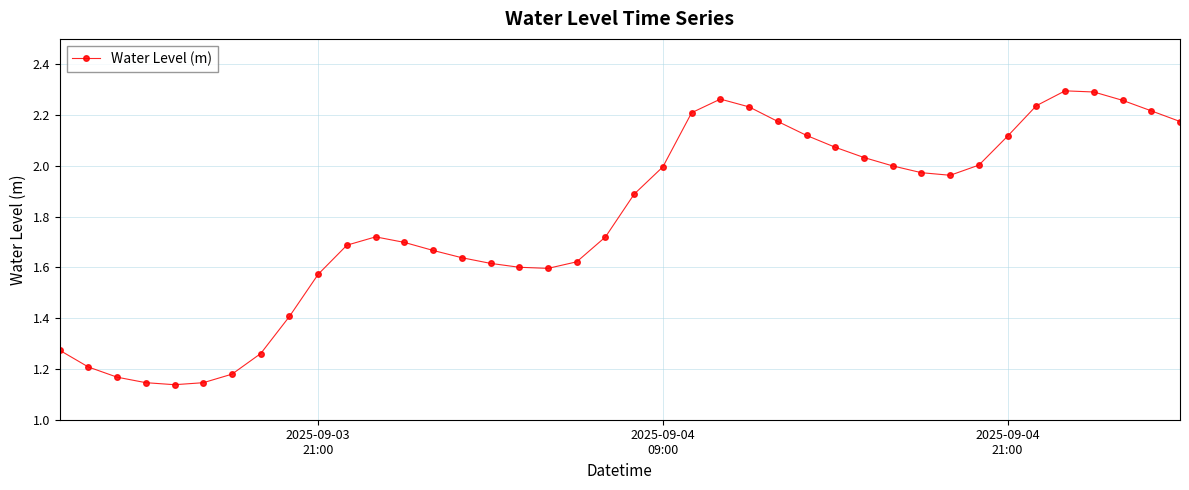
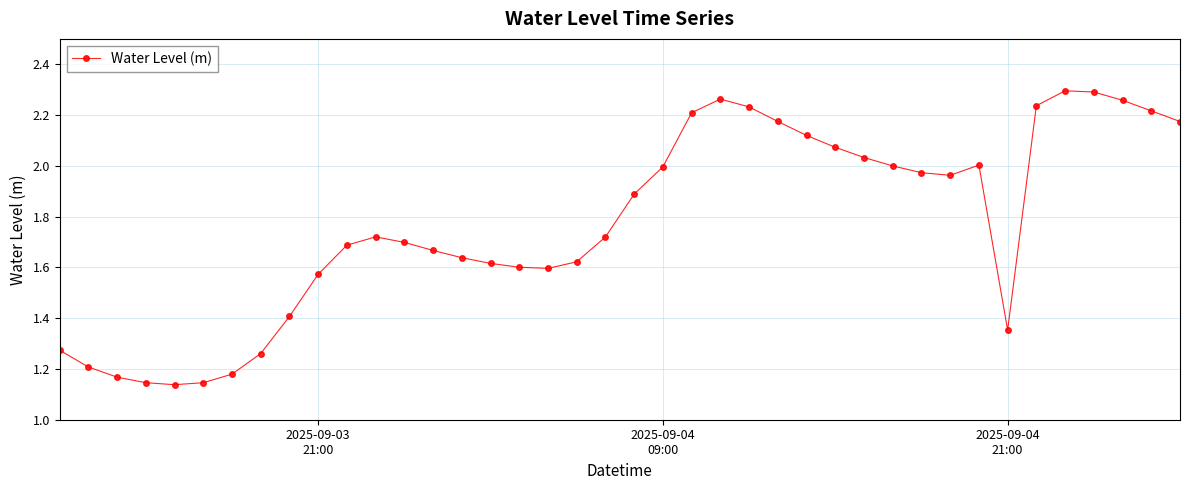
2025-09-04 21:00: 2.12 -> 1.35
